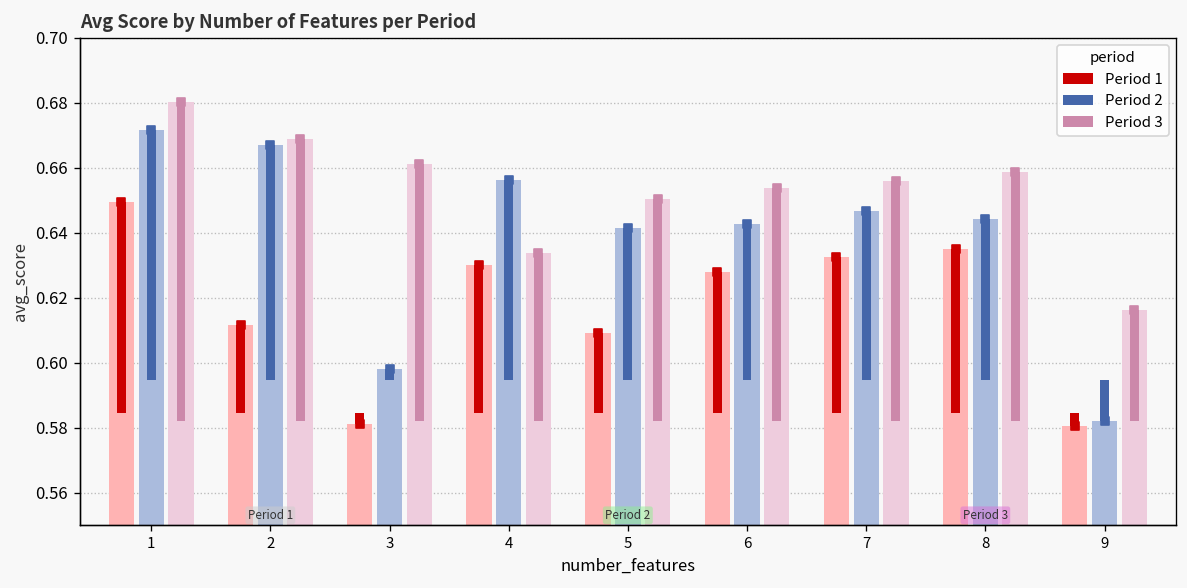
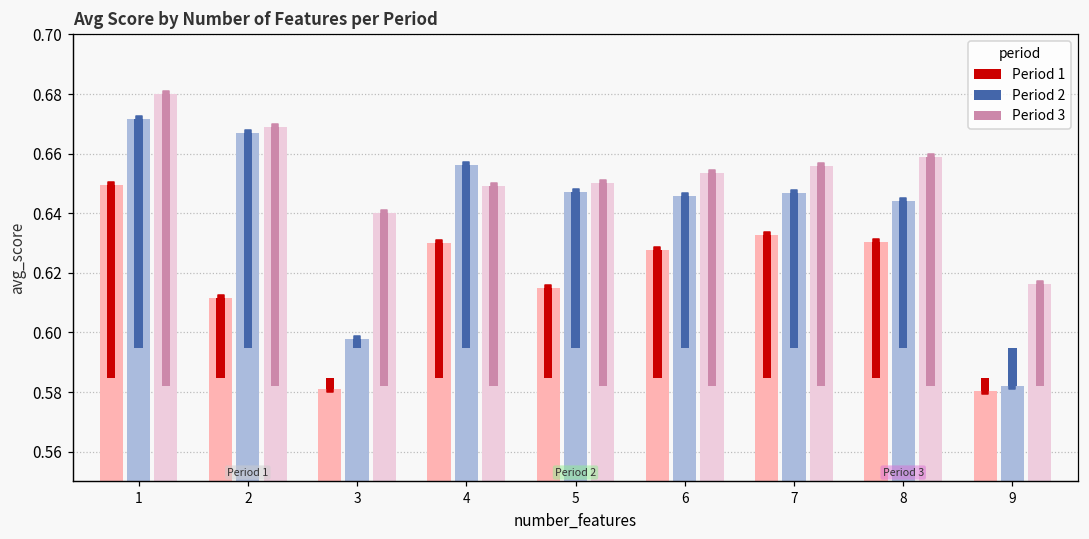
Period 3, 3: 0.661 -> 0.640
Period 3, 4: 0.634 -> 0.649
Period 1, 5: 0.609 -> 0.615
Period 2, 5: 0.641 -> 0.647
Period 2, 6: 0.643 -> 0.646
Period 1, 8: 0.635 -> 0.630
